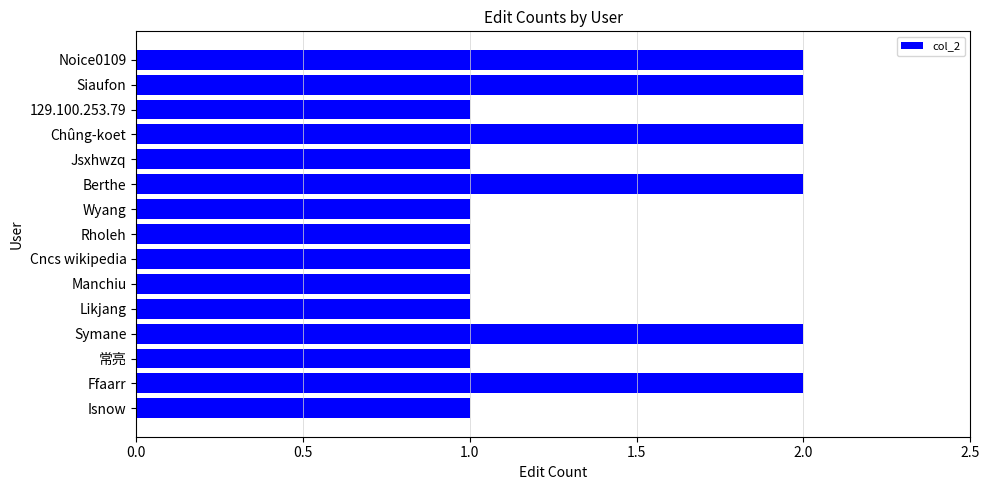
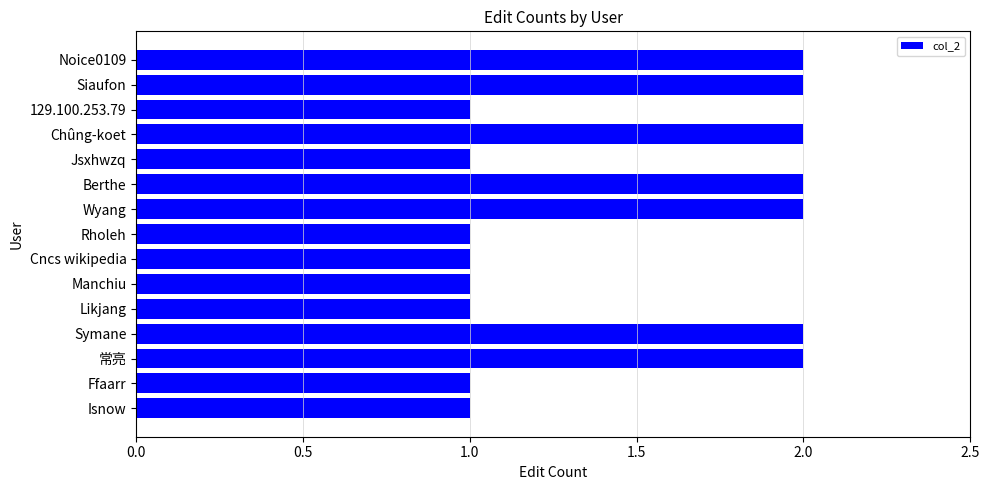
Wyang: 1 -> 2
常亮: 1 -> 2
Ffaarr: 2 -> 1
